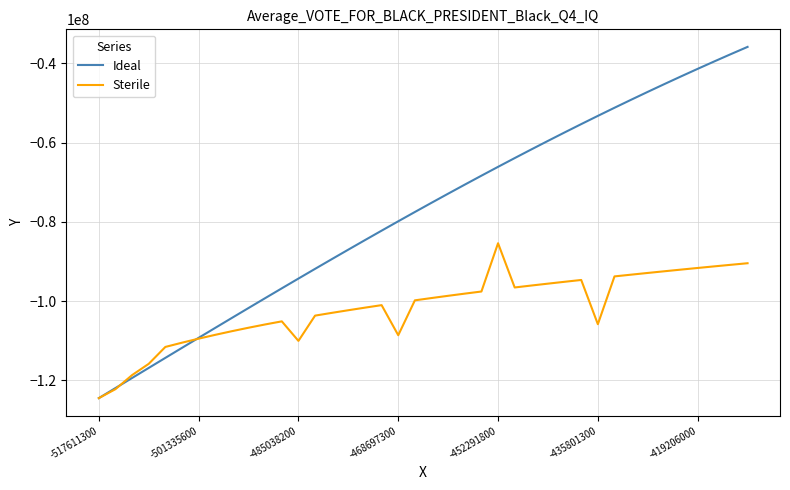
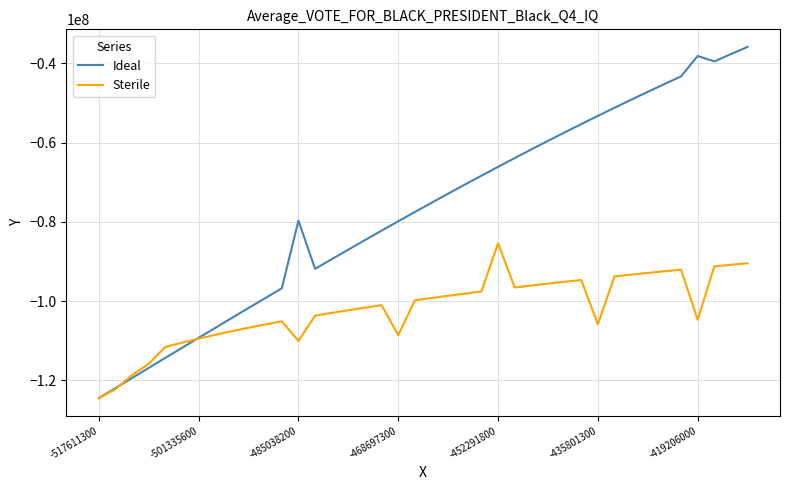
Ideal, -485038200: -94000000 -> -80000000
Ideal, -419206000: -41000000 -> -38000000
Sterile, -419206000: -92000000 -> -105000000
